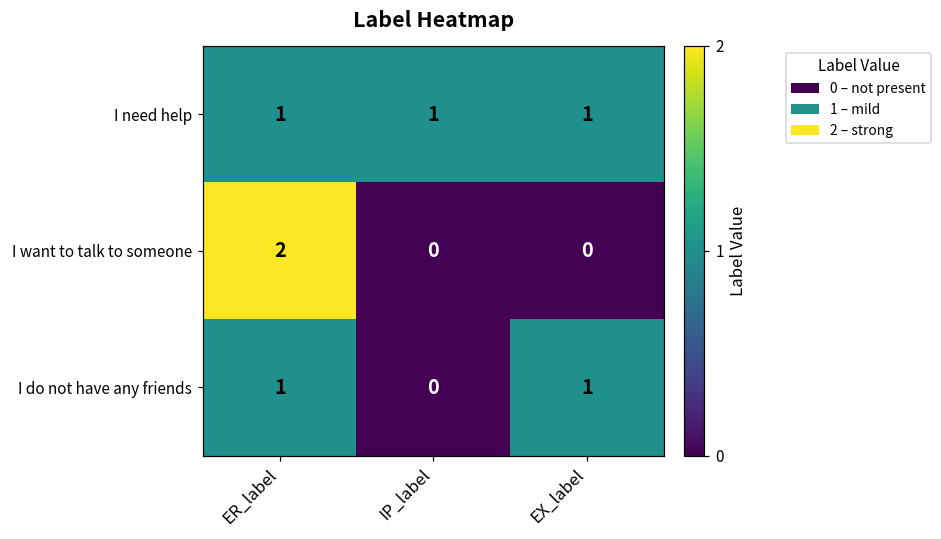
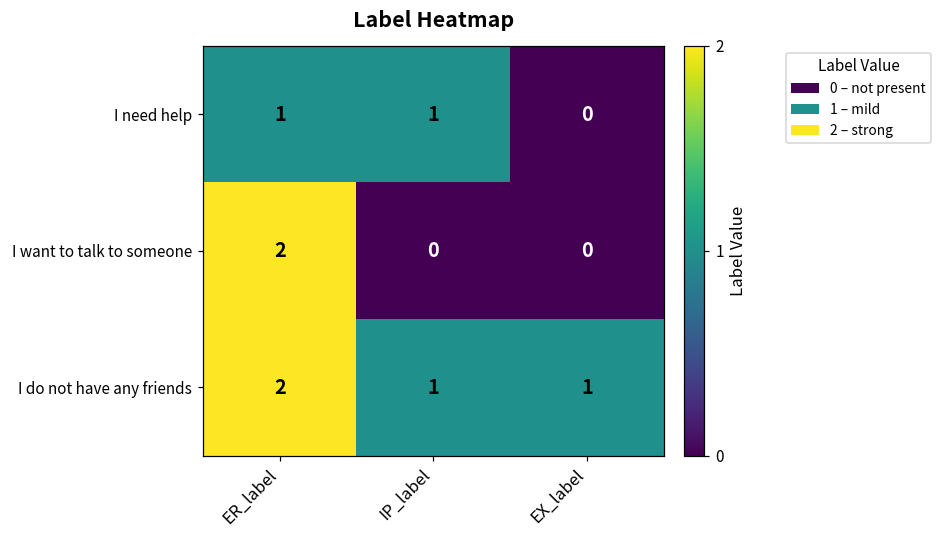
I need help, EX_label: 1 -> 0
I do not have any friends, ER_label: 1 -> 2
I do not have any friends, IP_label: 0 -> 1
